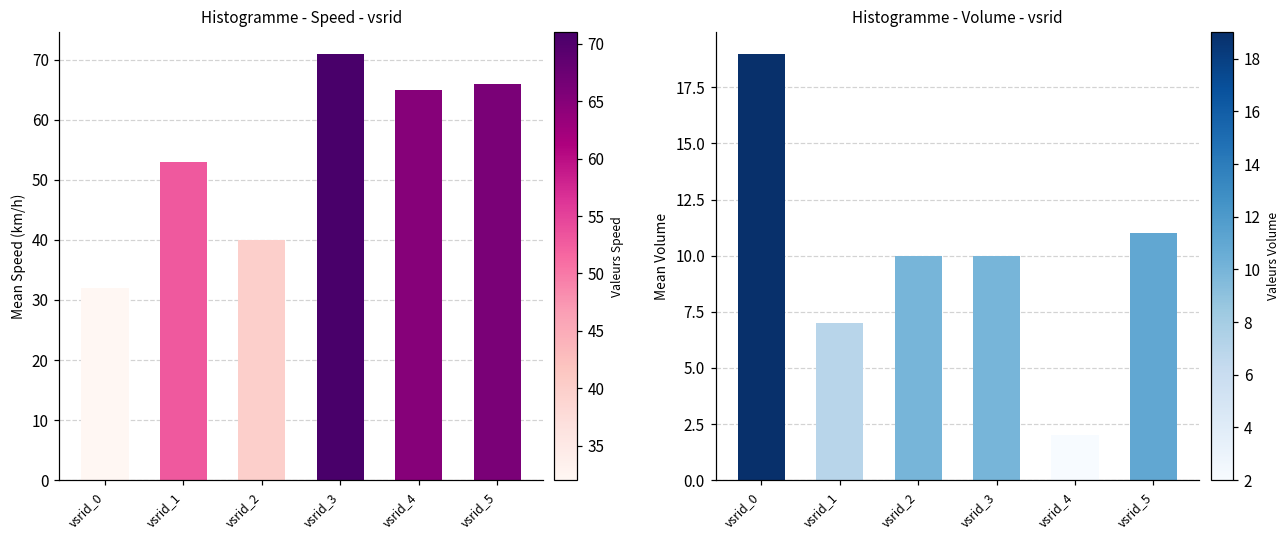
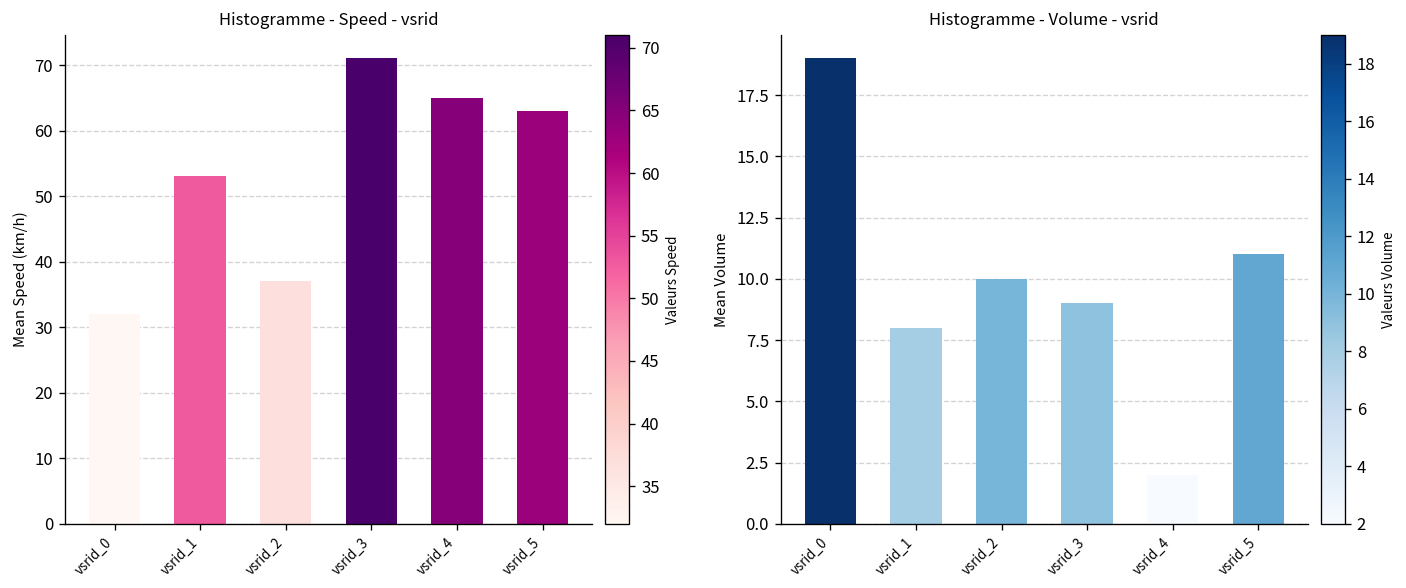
Histogramme - Speed - vsrid, vsrid_2: 40 -> 37
Histogramme - Speed - vsrid, vsrid_5: 66 -> 63
Histogramme - Volume - vsrid, vsrid_1: 7 -> 8
Histogramme - Volume - vsrid, vsrid_3: 10 -> 9
